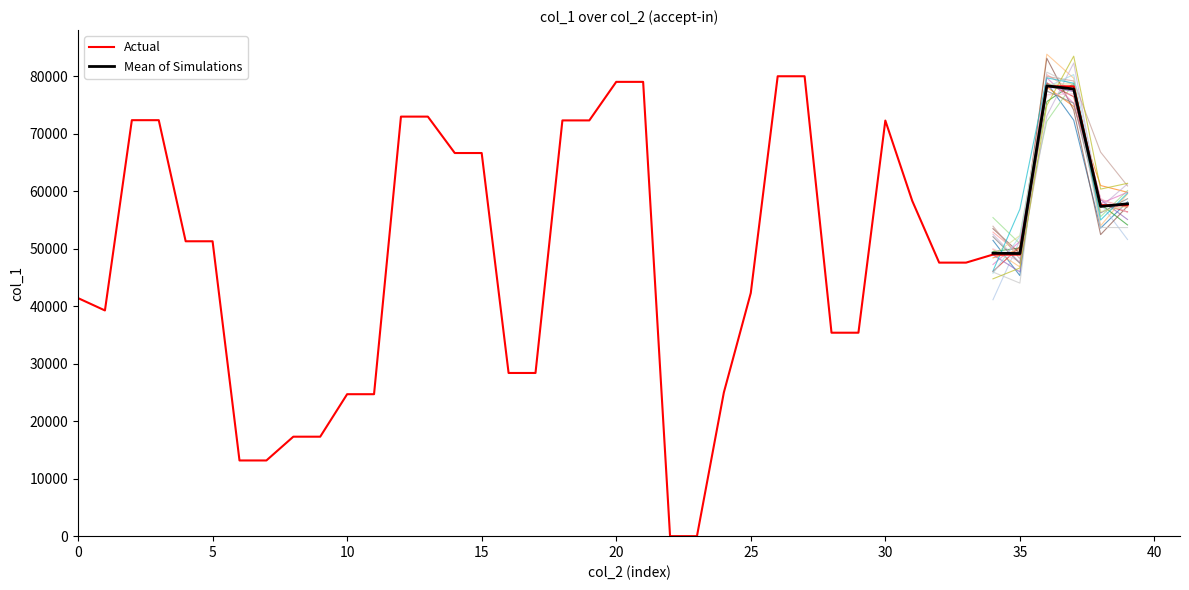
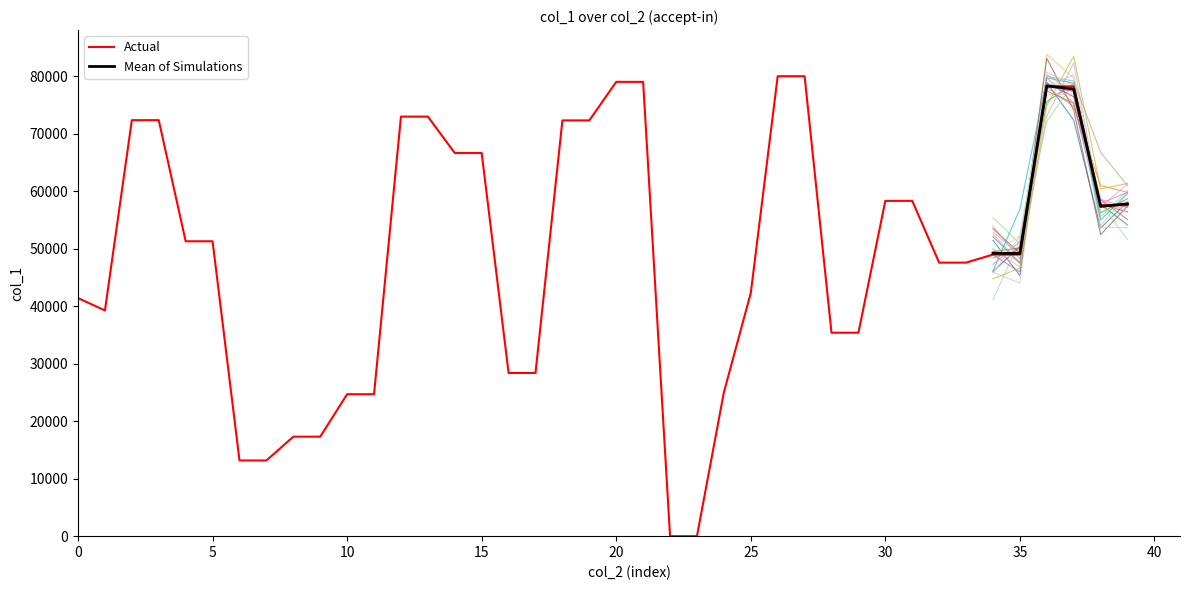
Actual, 30: 72000 -> 58000
